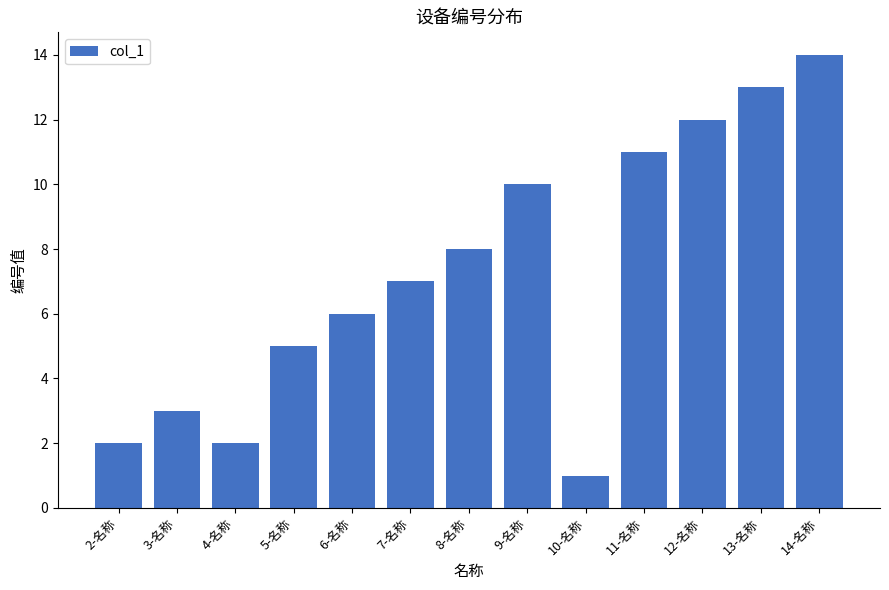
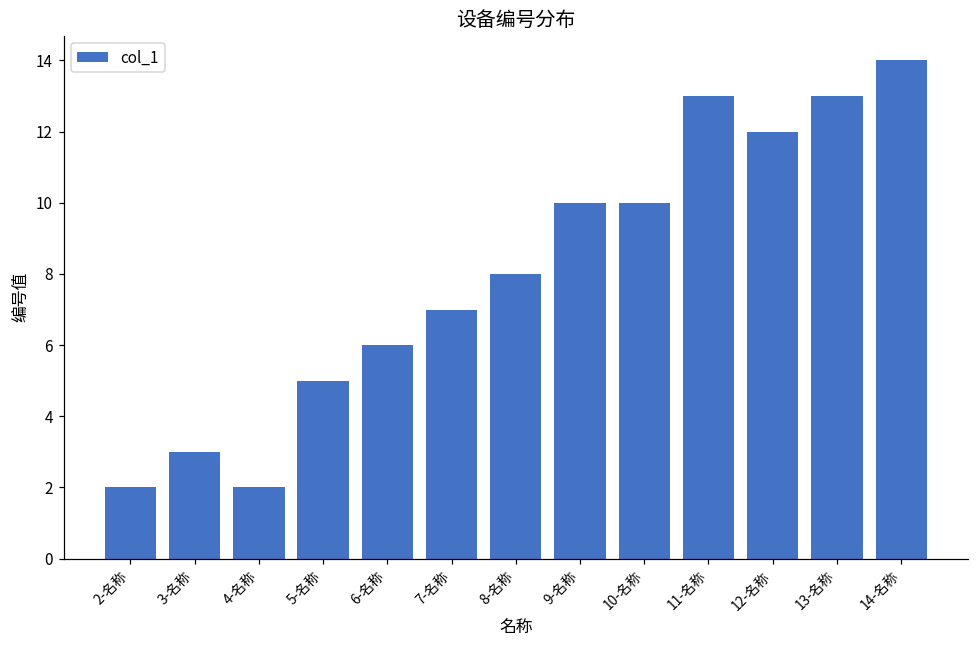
10-名称: 1 -> 10
11-名称: 11 -> 13
